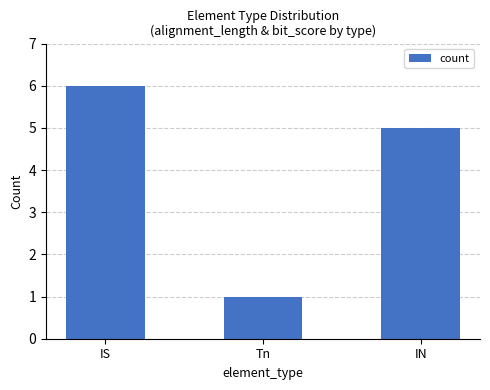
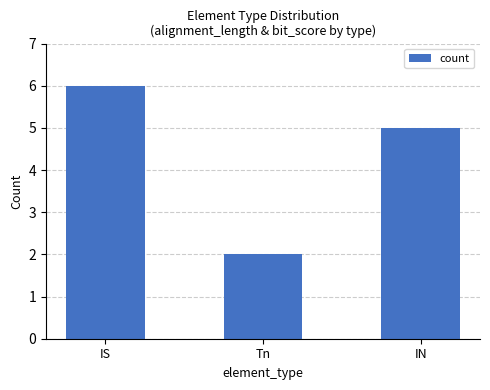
Tn: 1 -> 2
